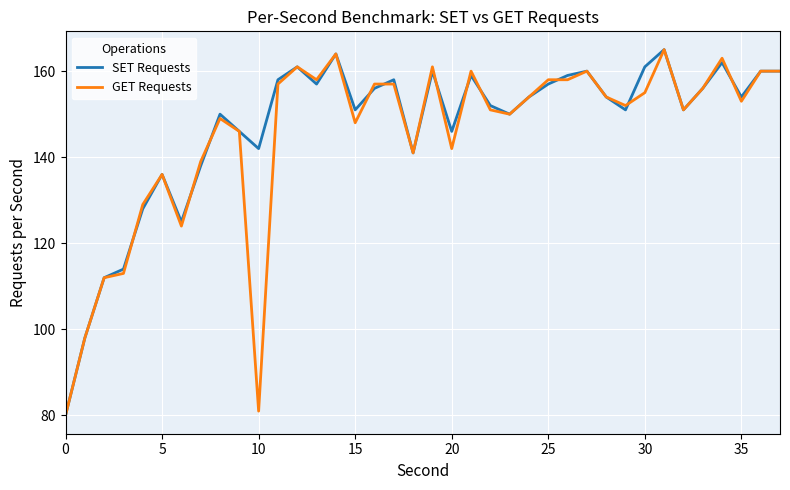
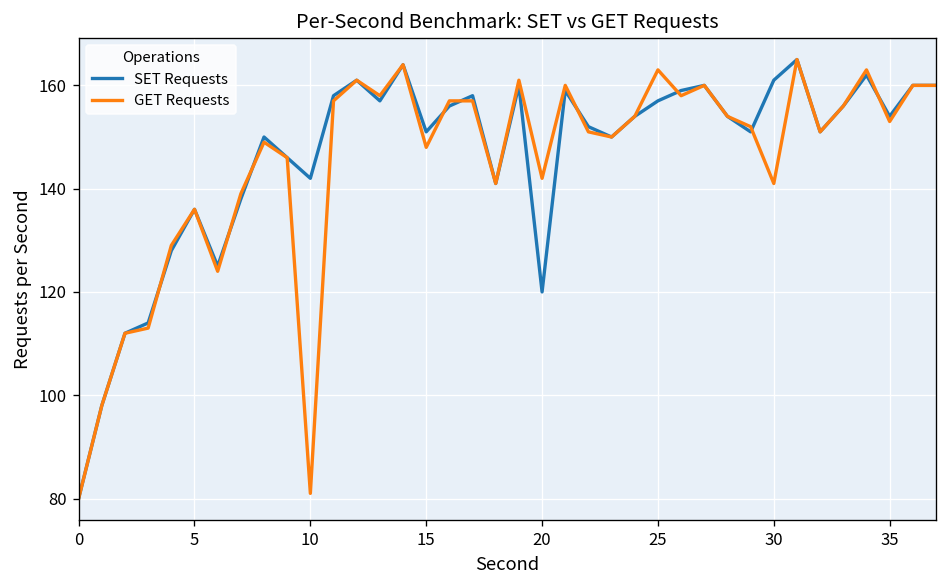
SET Requests, 20: 146 -> 120
GET Requests, 25: 158 -> 163
GET Requests, 30: 155 -> 141
